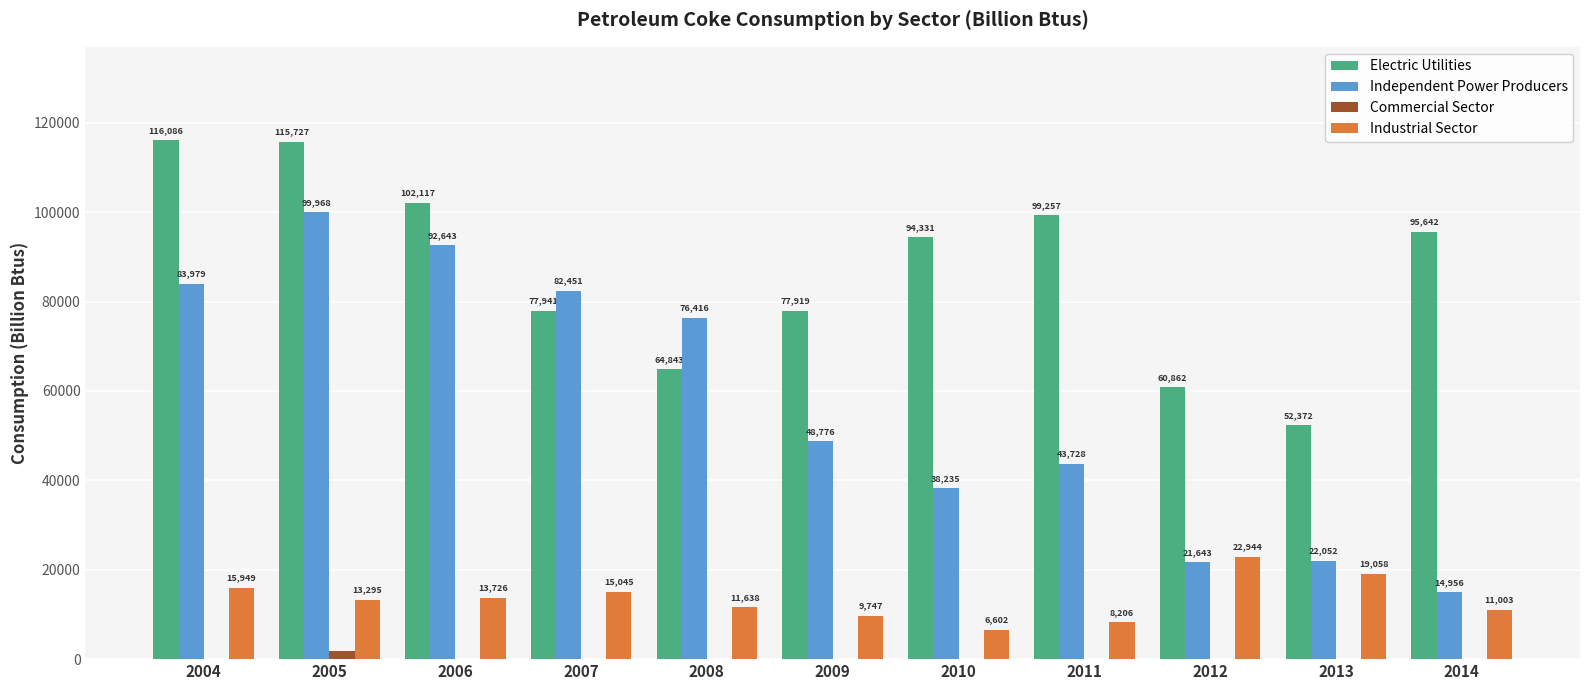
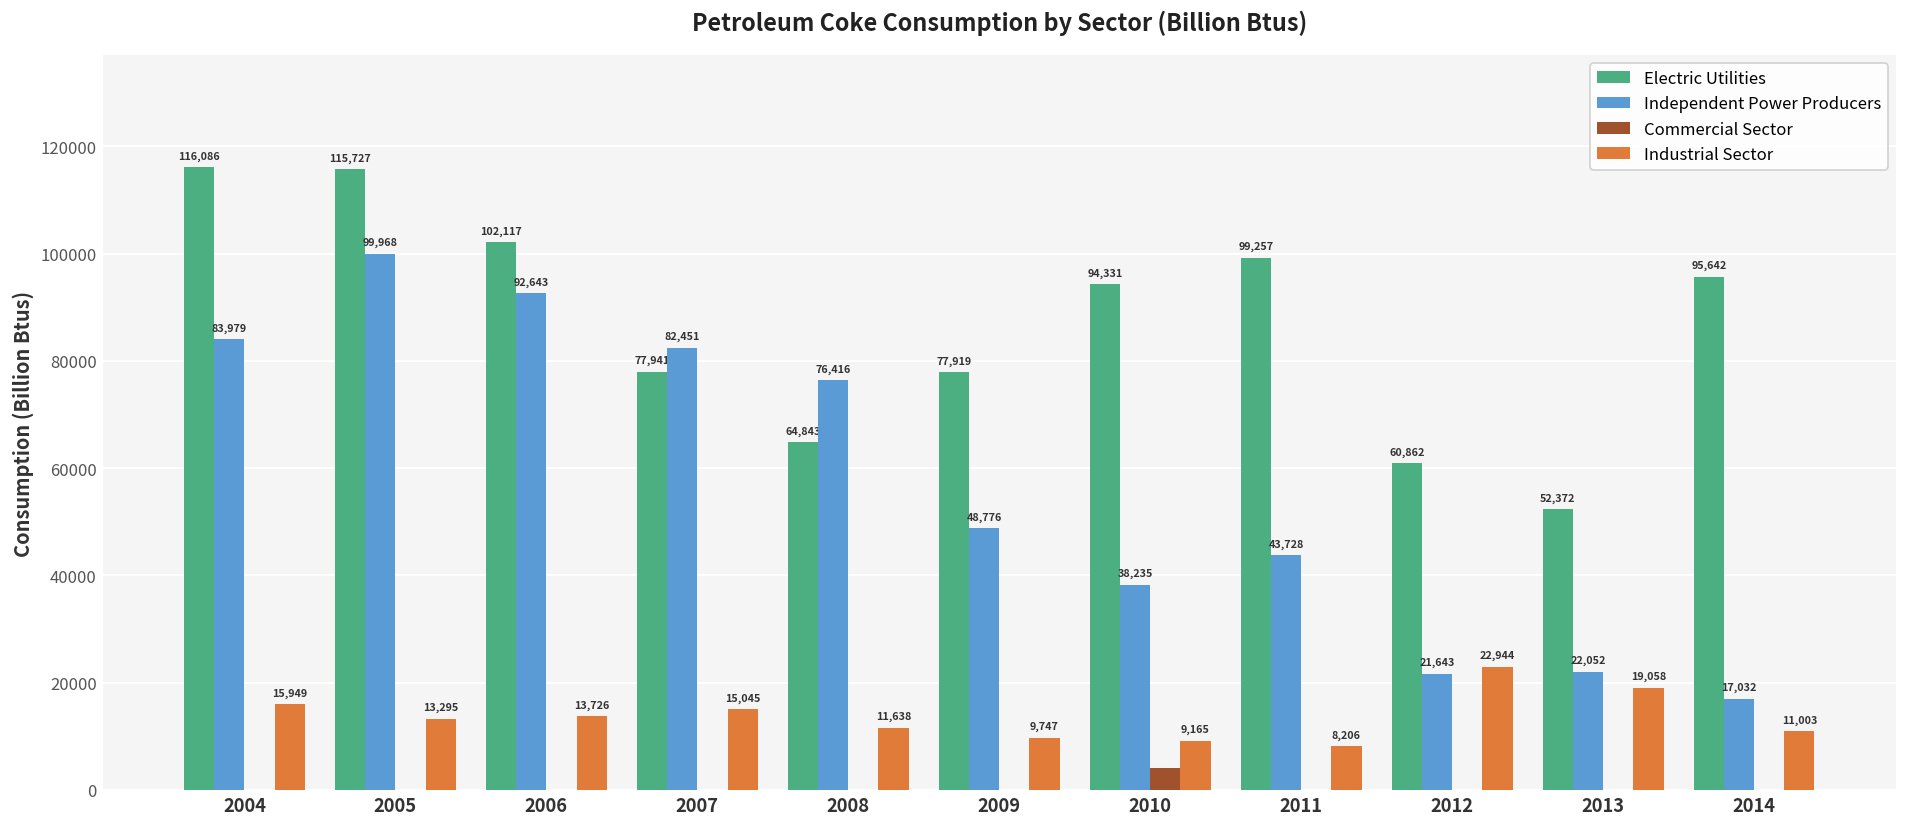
Commercial Sector, 2005: 2000 -> 0
Commercial Sector, 2010: 0 -> 4000
Industrial Sector, 2010: 6,602 -> 9,165
Independent Power Producers, 2014: 14,956 -> 17,032
